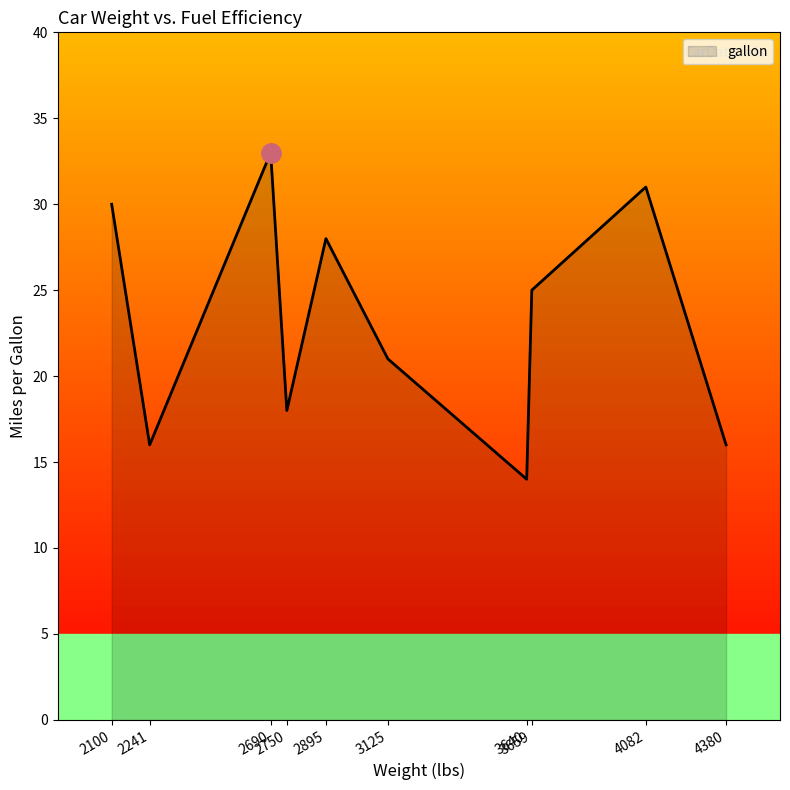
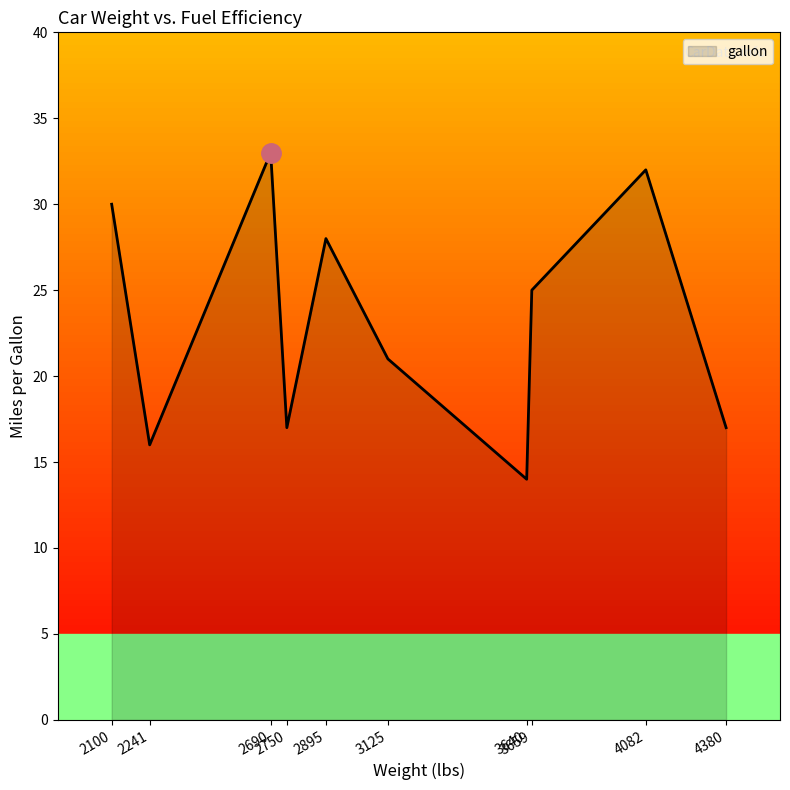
gallon, 2750: 18 -> 17
gallon, 4082: 31 -> 32
gallon, 4380: 16 -> 17
